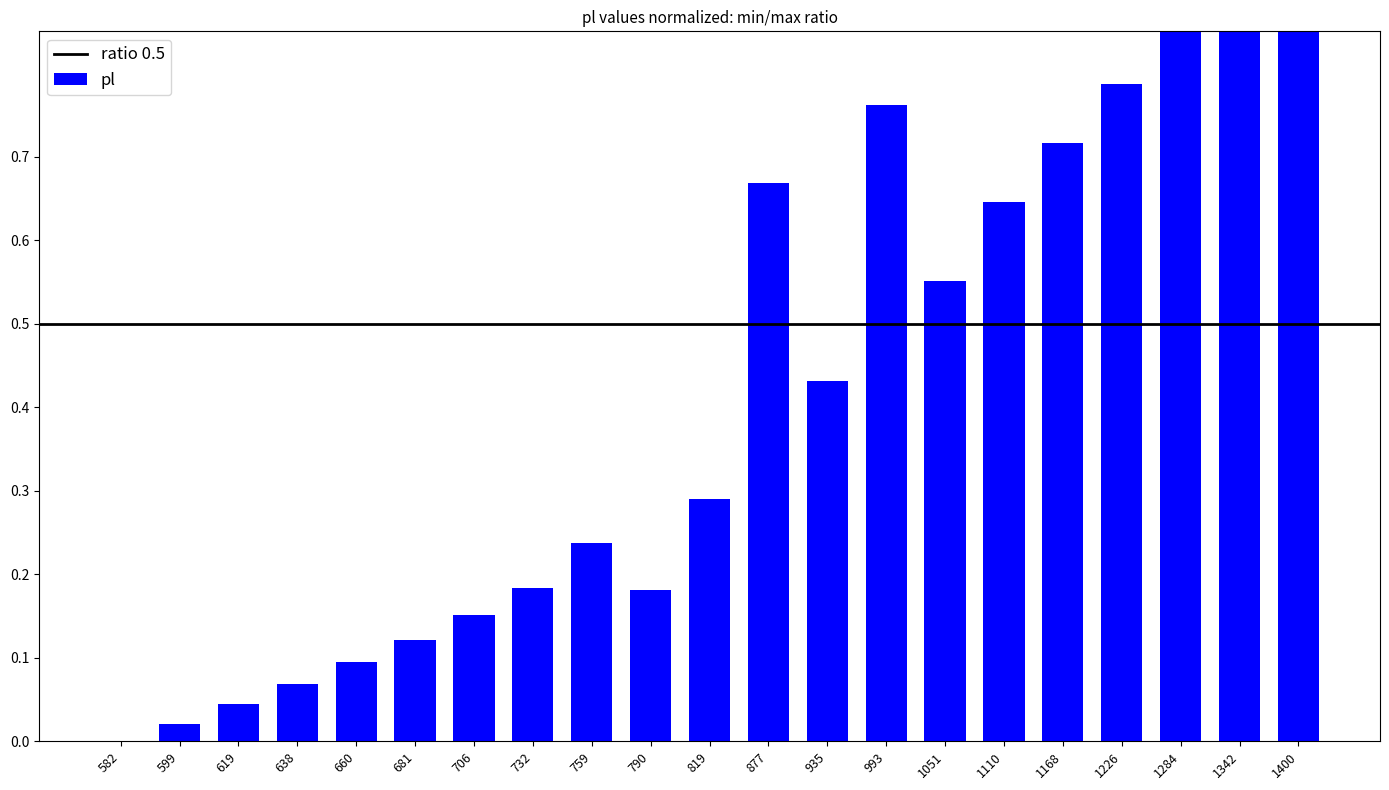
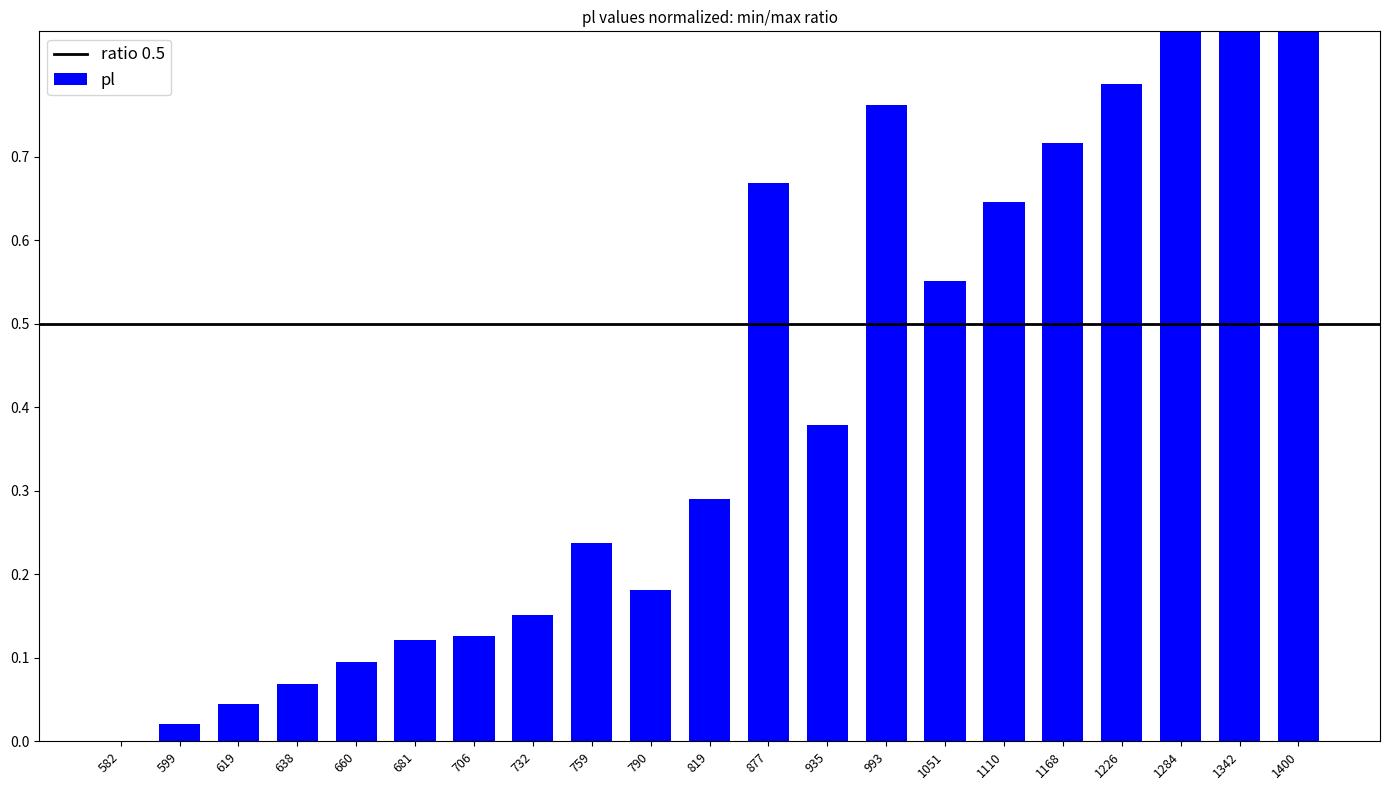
706: 0.15 -> 0.13
732: 0.18 -> 0.15
935: 0.43 -> 0.38
